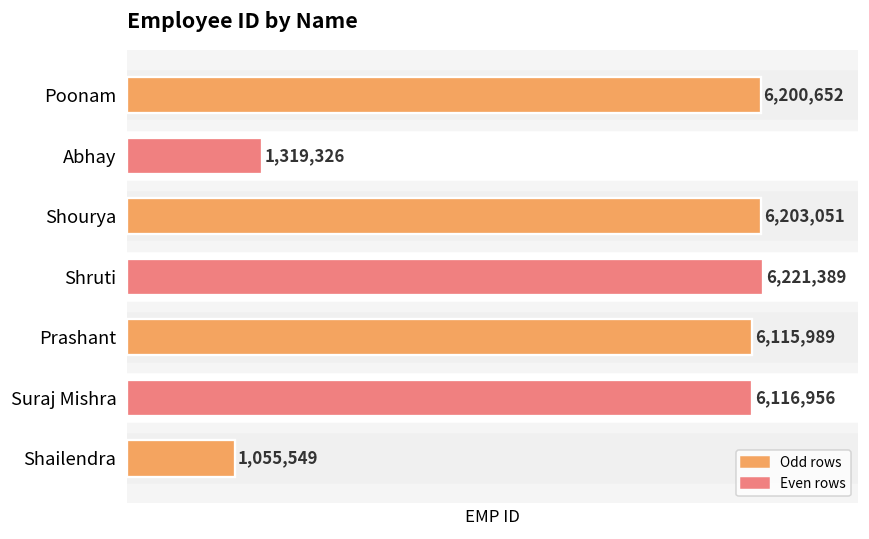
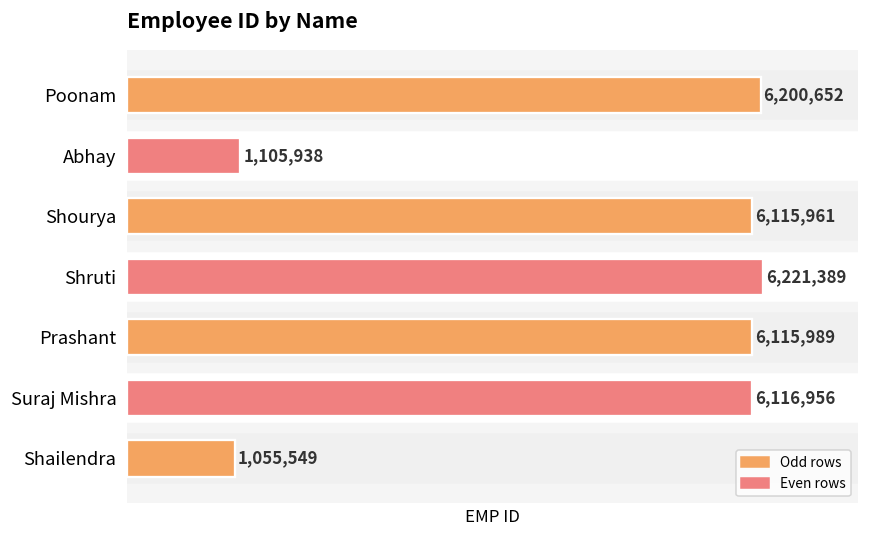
Abhay: 1,319,326 -> 1,105,938
Shourya: 6,203,051 -> 6,115,961
